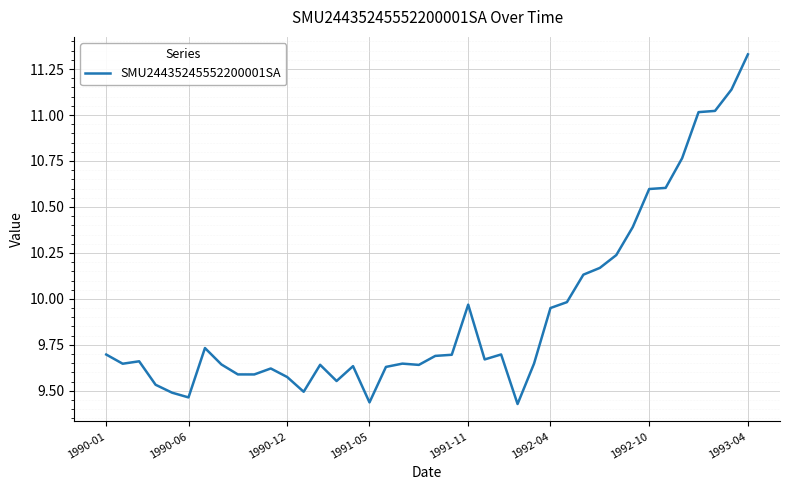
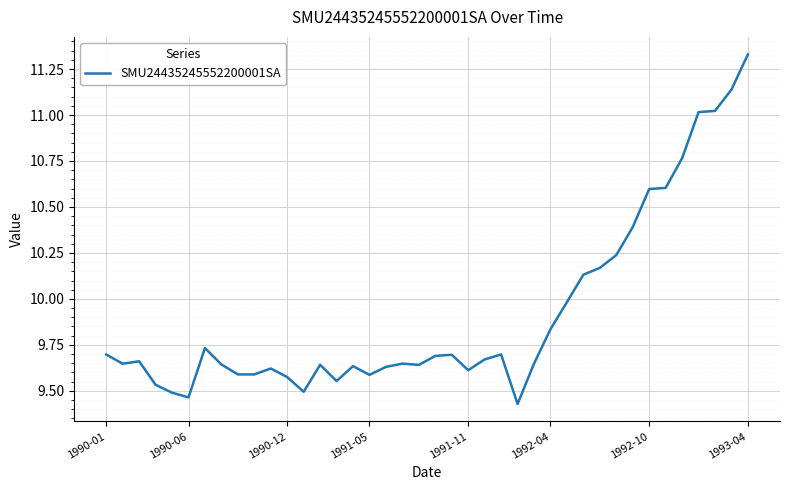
1991-05: 9.44 -> 9.59
1991-11: 9.97 -> 9.61
1992-04: 9.95 -> 9.84
